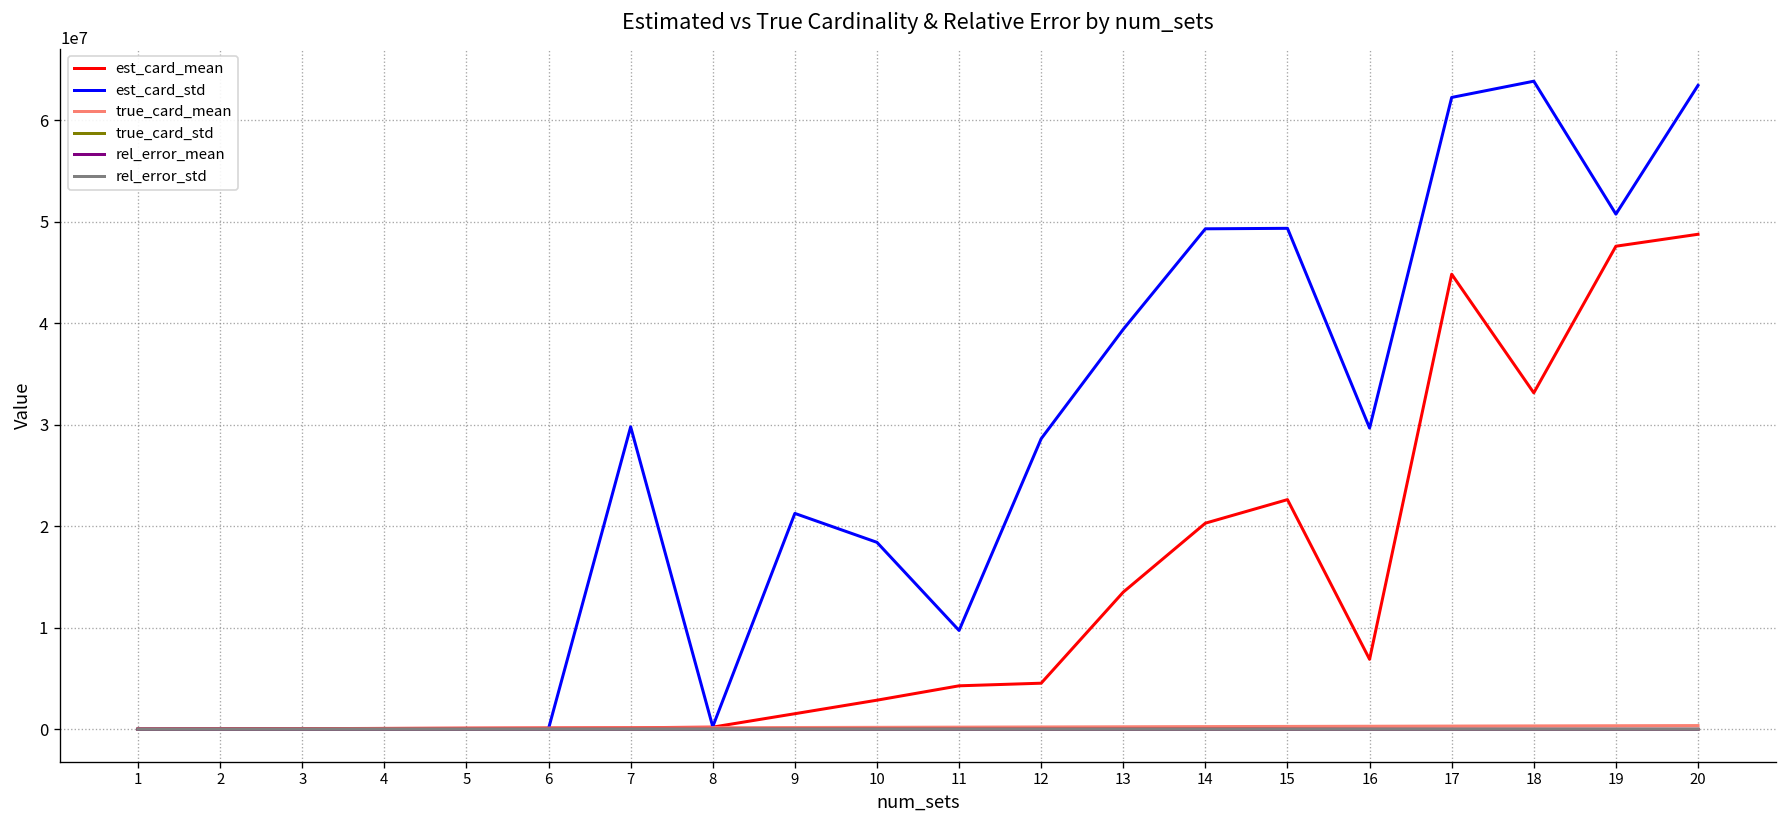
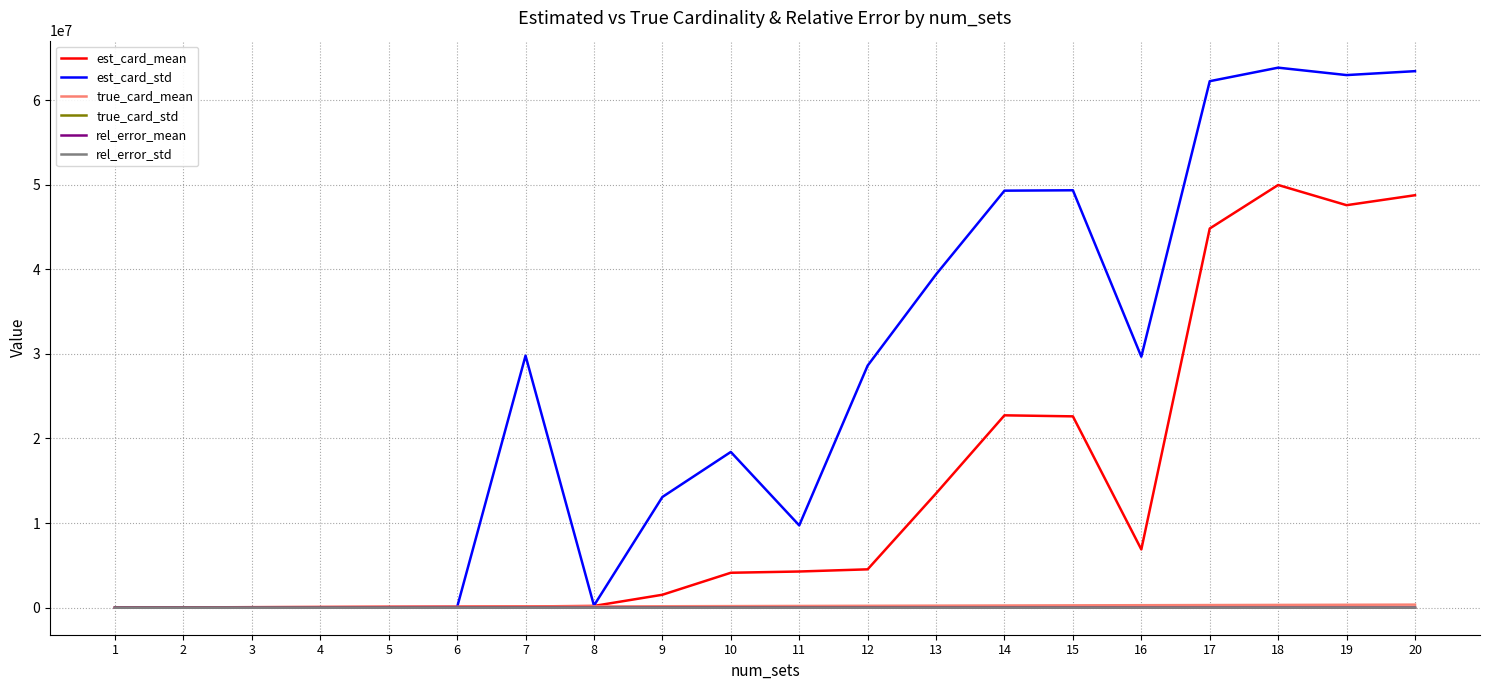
est_card_std, 9: 21000000 -> 13000000
est_card_mean, 10: 3000000 -> 4000000
est_card_mean, 14: 20000000 -> 23000000
est_card_mean, 18: 33000000 -> 50000000
est_card_std, 19: 51000000 -> 63000000
